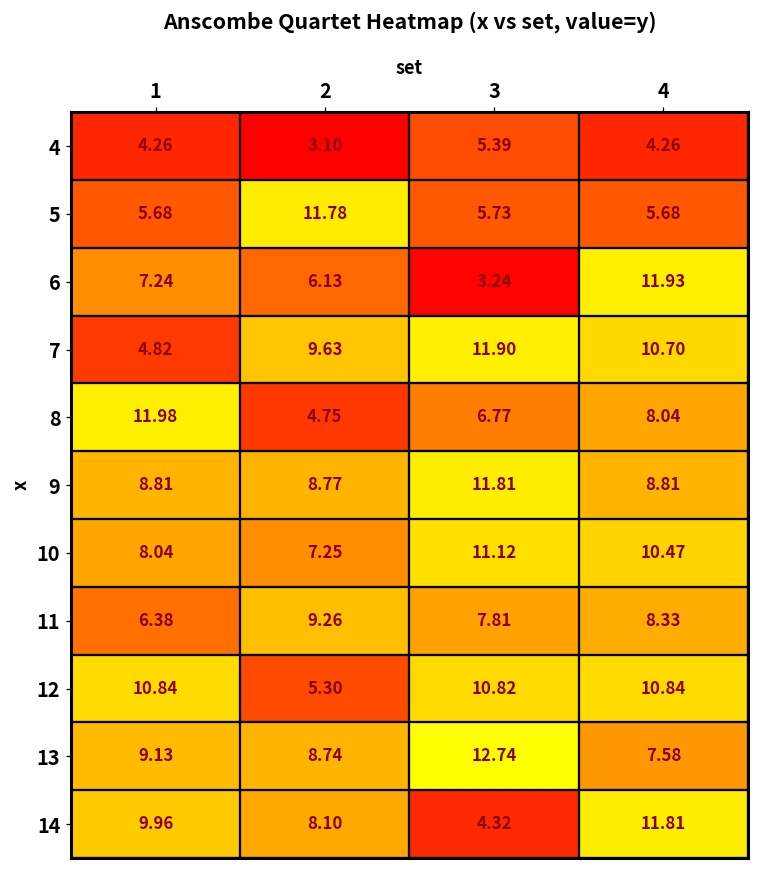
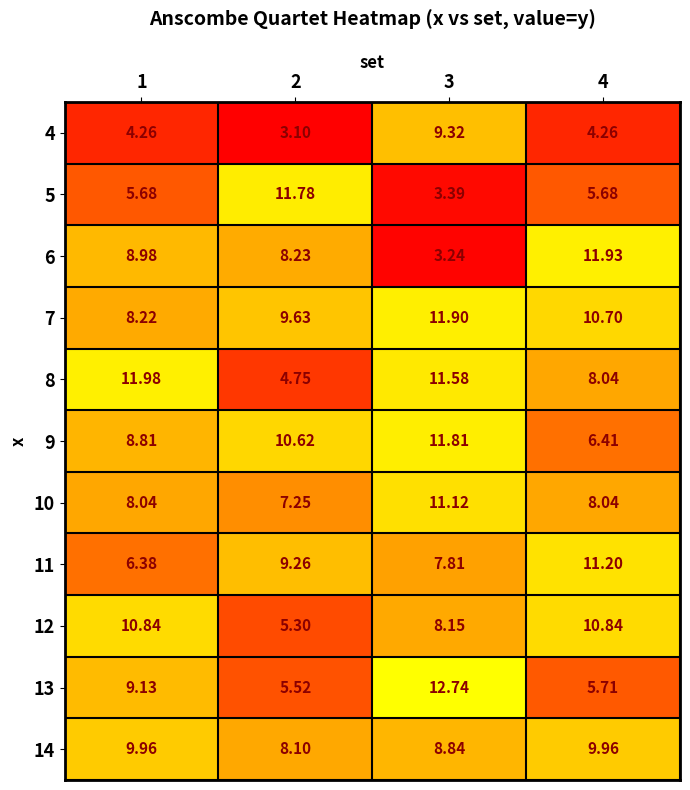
4, 3: 5.39 -> 9.32
5, 3: 5.73 -> 3.39
6, 1: 7.24 -> 8.98
6, 2: 6.13 -> 8.23
7, 1: 4.82 -> 8.22
8, 3: 6.77 -> 11.58
9, 2: 8.77 -> 10.62
9, 4: 8.81 -> 6.41
10, 4: 10.47 -> 8.04
11, 4: 8.33 -> 11.20
12, 3: 10.82 -> 8.15
13, 2: 8.74 -> 5.52
13, 4: 7.58 -> 5.71
14, 3: 4.32 -> 8.84
14, 4: 11.81 -> 9.96
